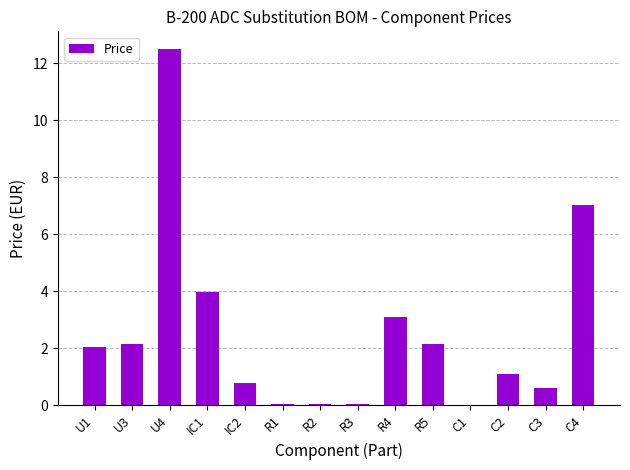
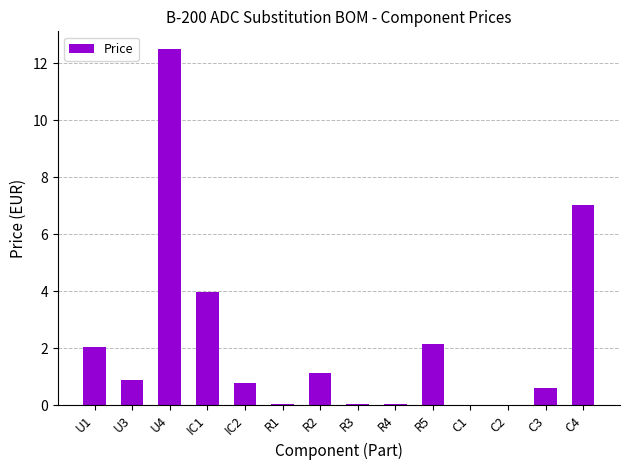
U3: 2.2 -> 0.9
R2: 0.0 -> 1.1
R4: 3.1 -> 0.0
C2: 1.1 -> 0.0
